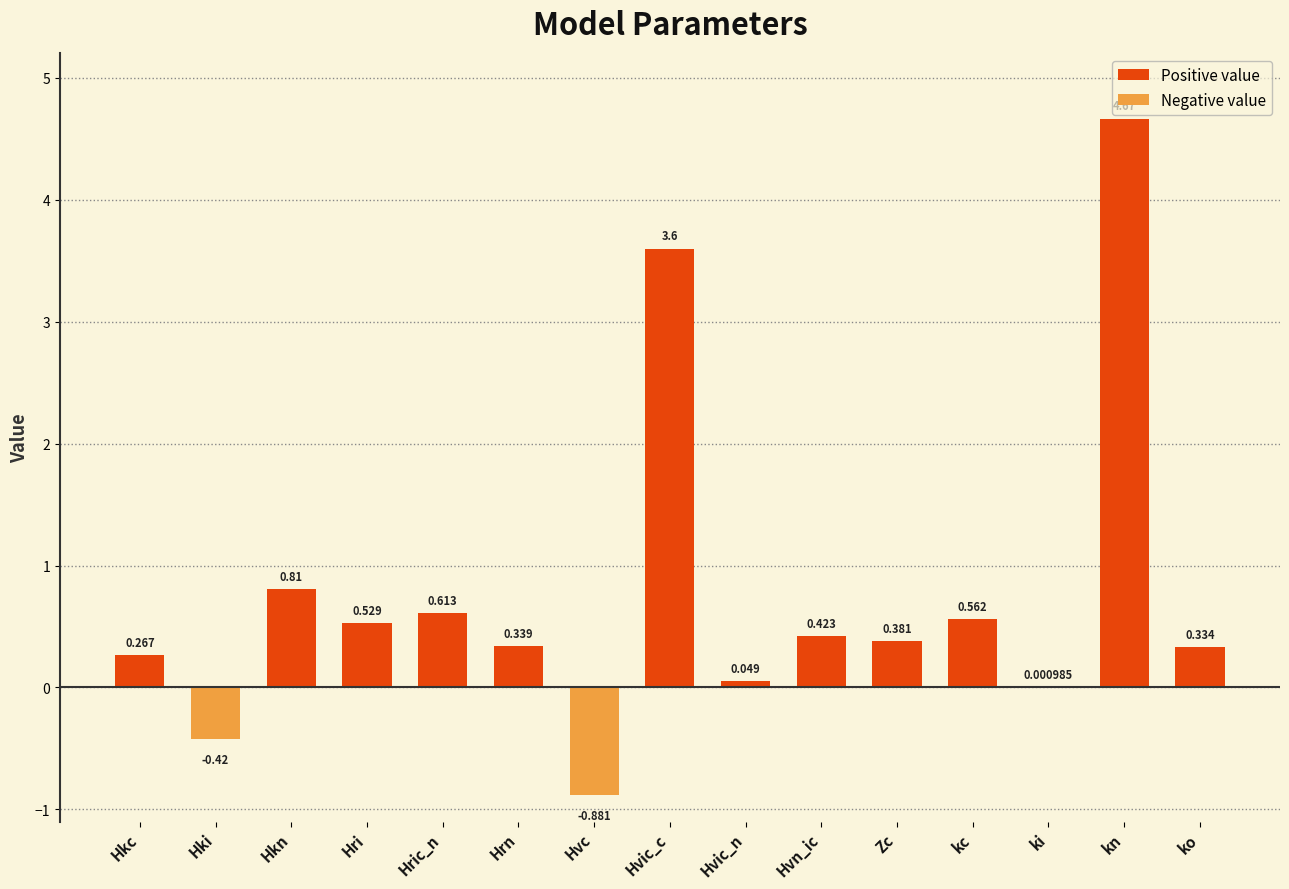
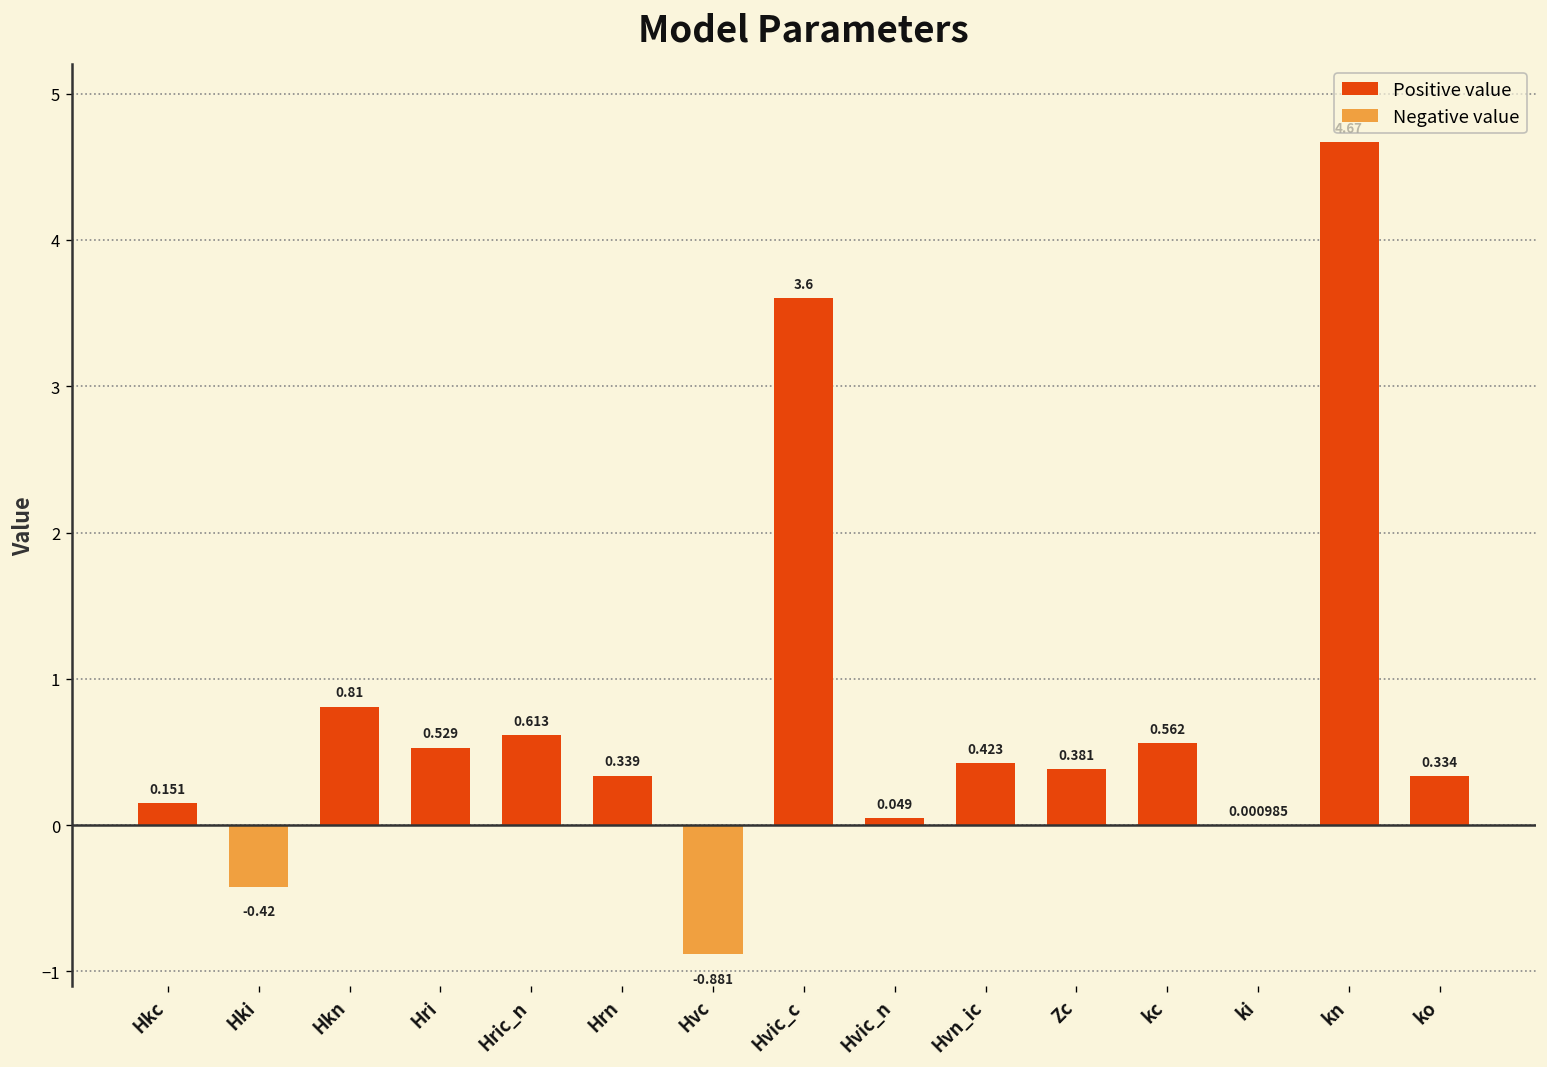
Hkc: 0.267 -> 0.151
